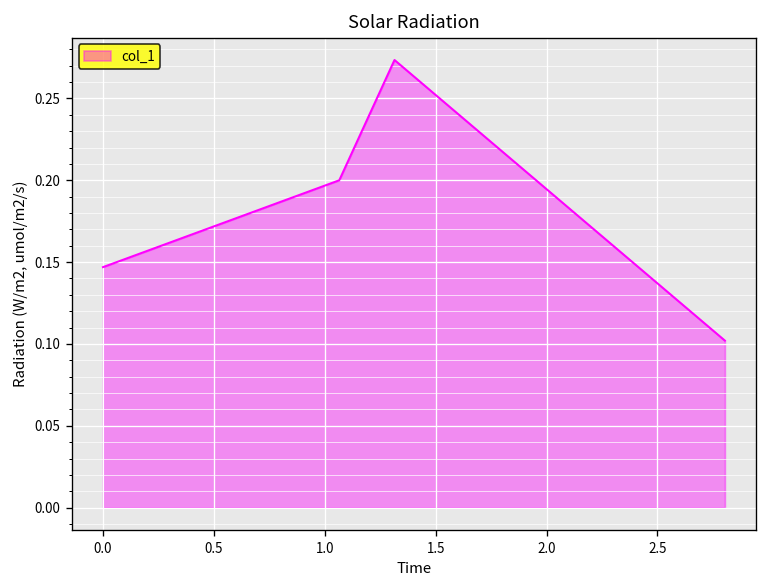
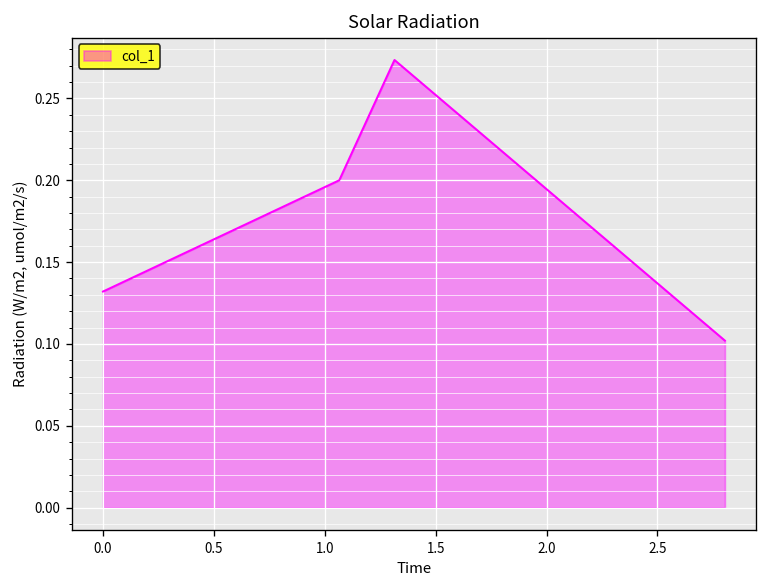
0.0: 0.147 -> 0.132
